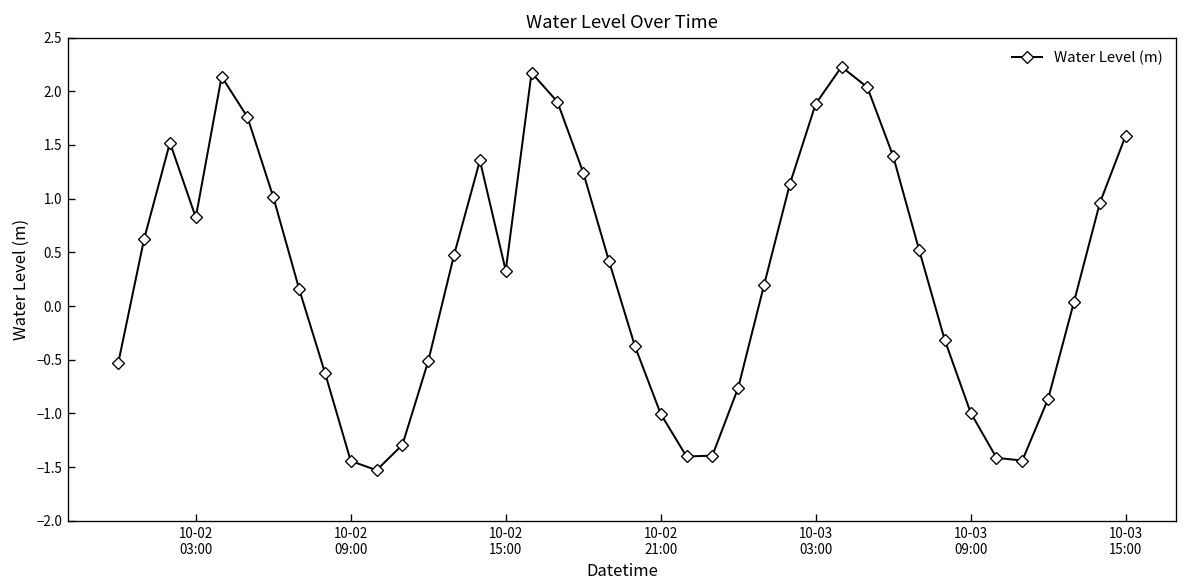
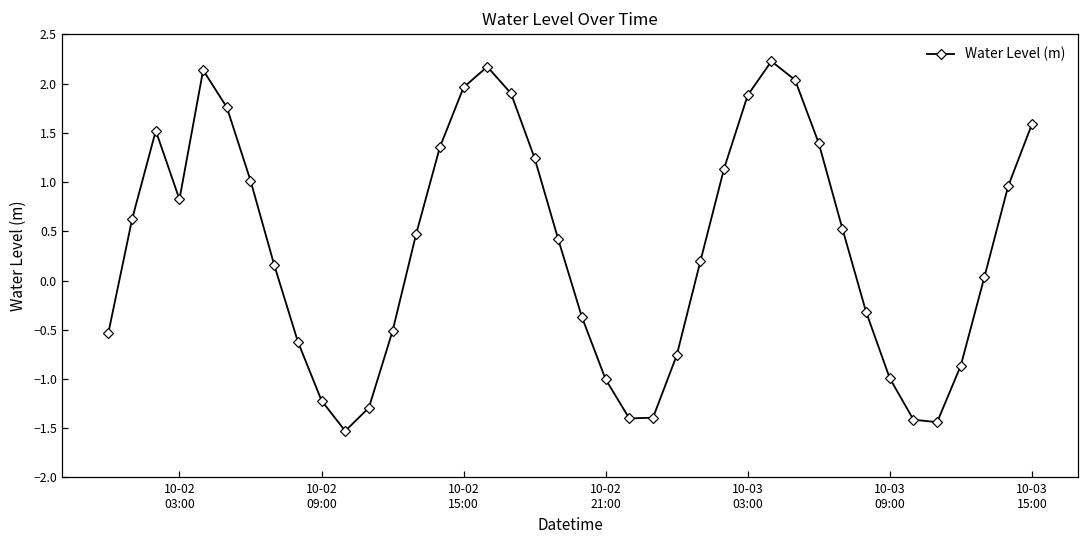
10-02 09:00: -1.4 -> -1.2
10-02 15:00: 0.3 -> 2.0
